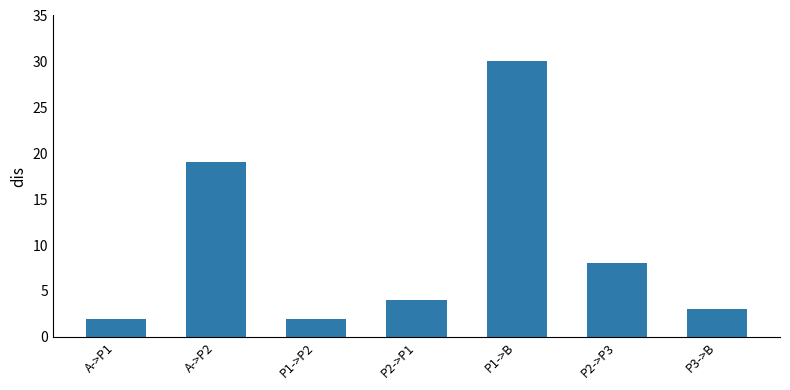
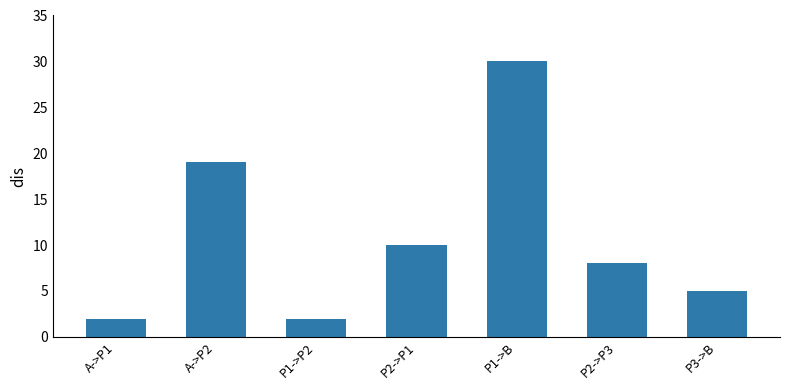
P2->P1: 4 -> 10
P3->B: 3 -> 5
